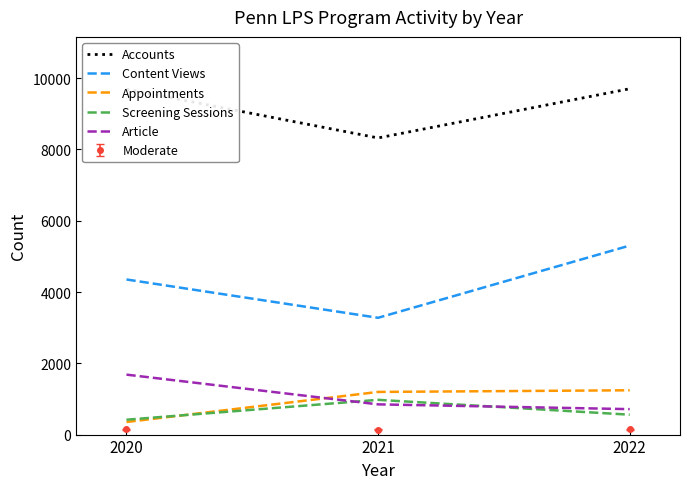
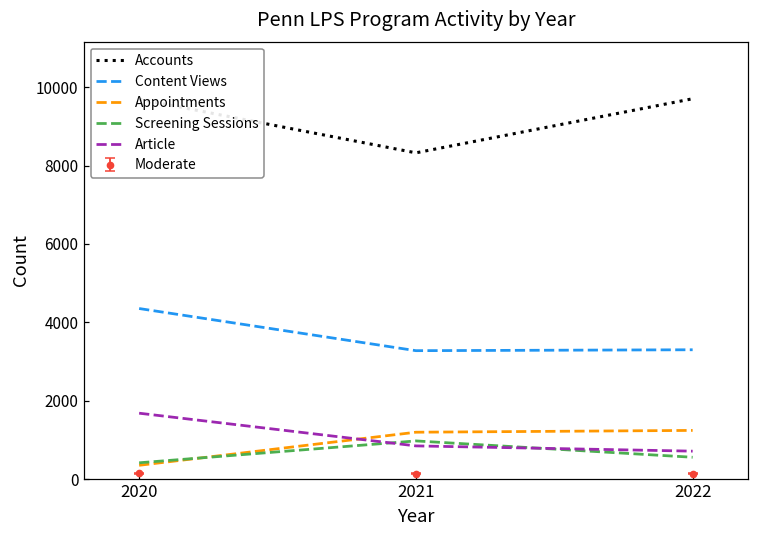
Content Views, 2022: 5300 -> 3300
